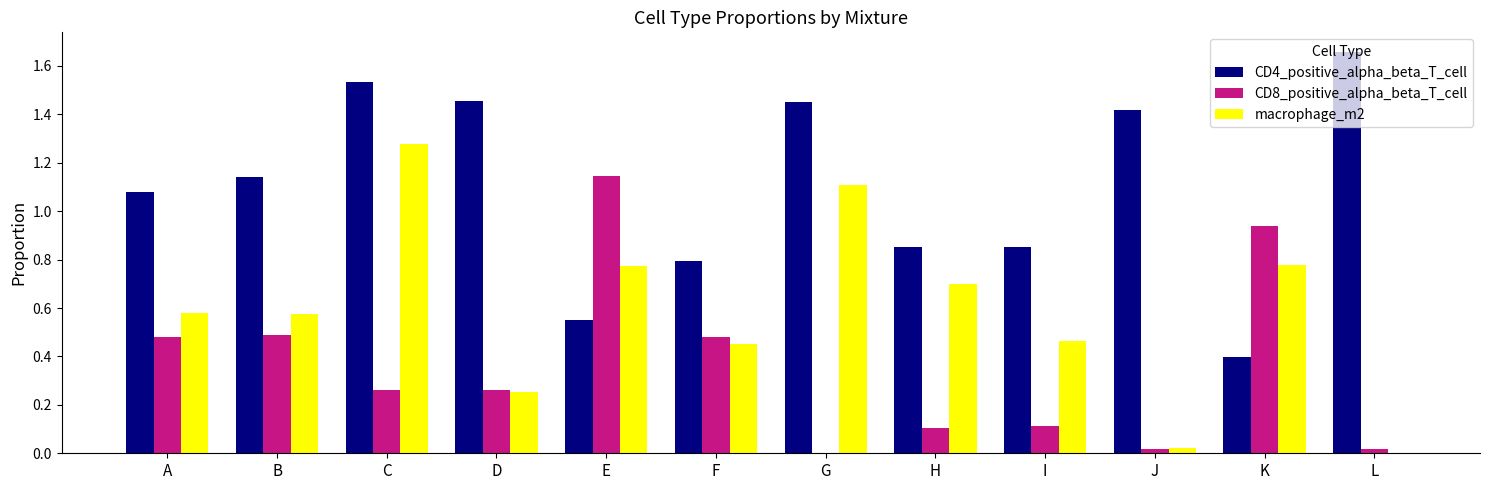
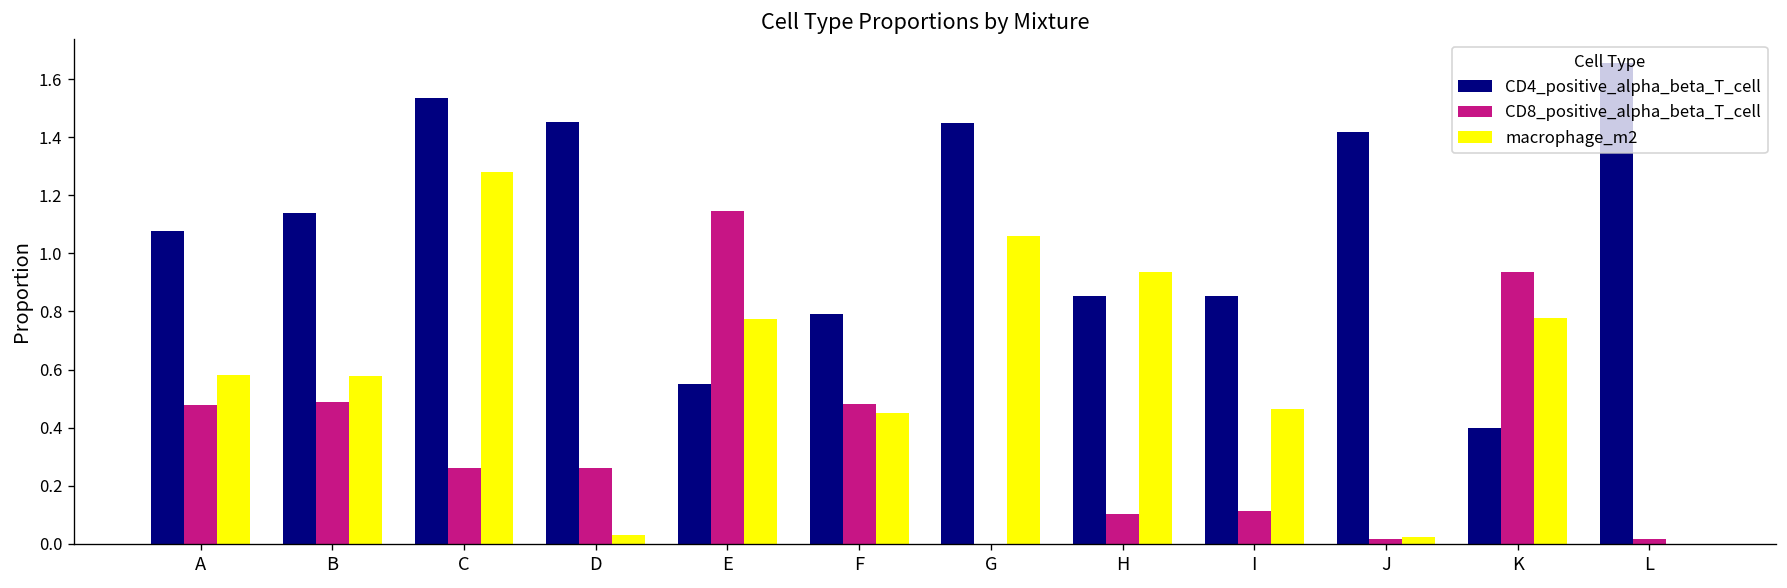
macrophage_m2, D: 0.25 -> 0.03
macrophage_m2, G: 1.11 -> 1.06
macrophage_m2, H: 0.70 -> 0.93
